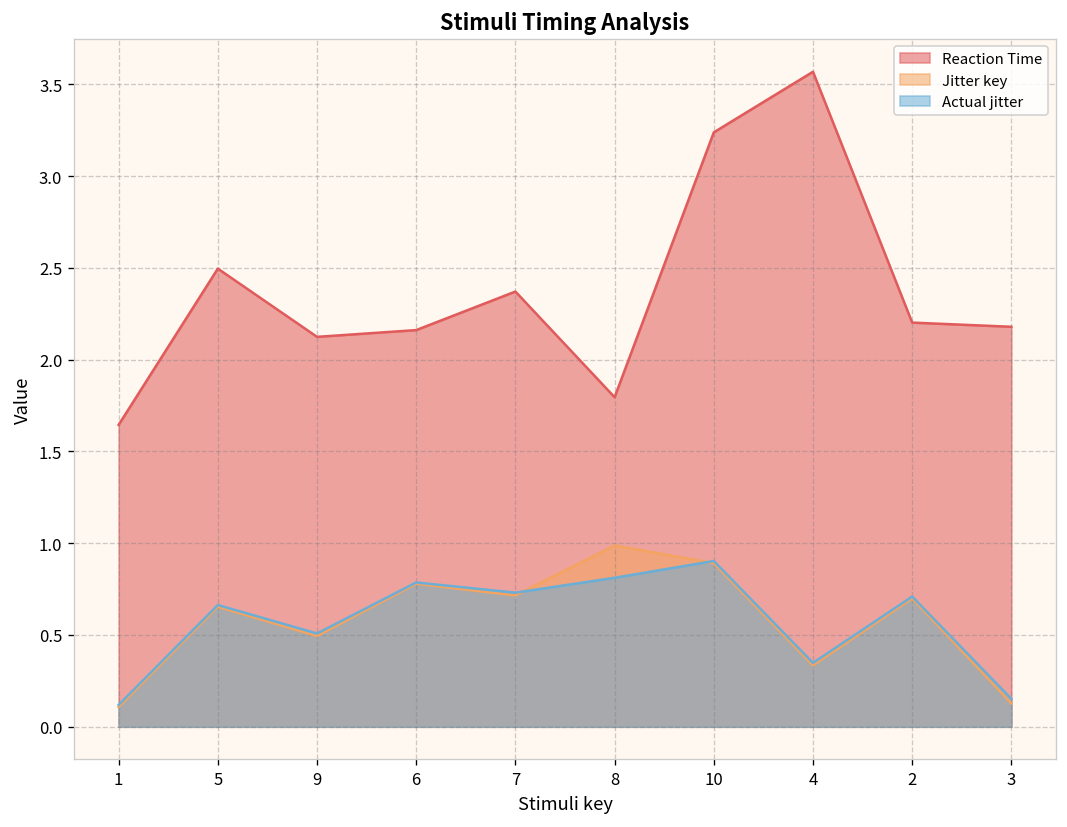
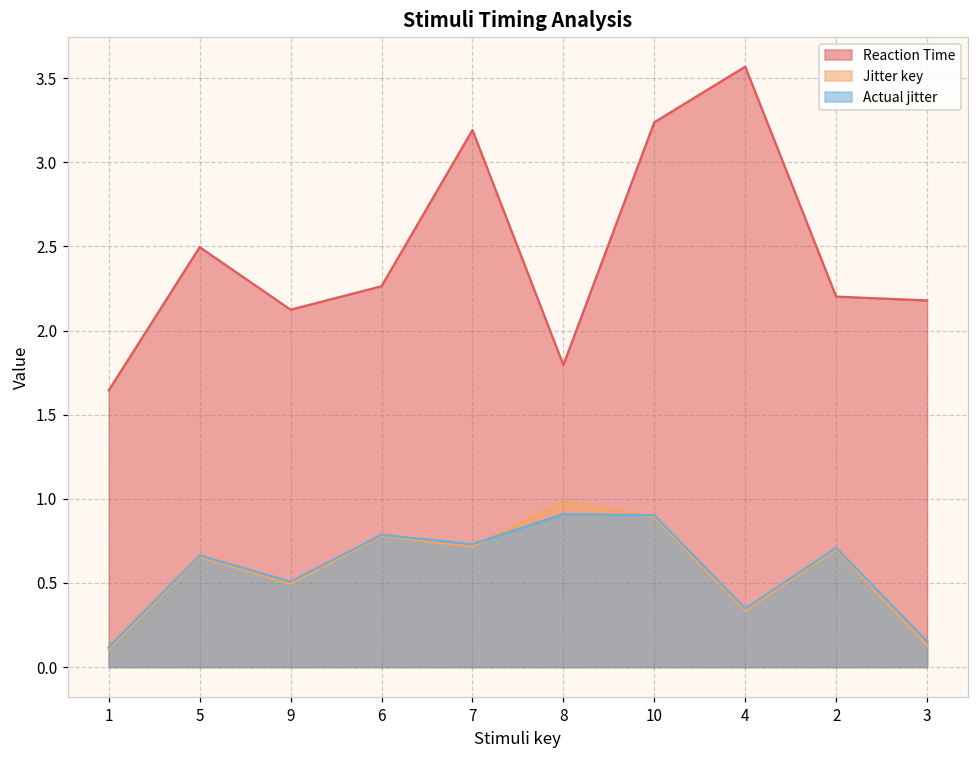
Reaction Time, 6: 2.16 -> 2.26
Reaction Time, 7: 2.37 -> 3.19
Actual jitter, 8: 0.81 -> 0.91
